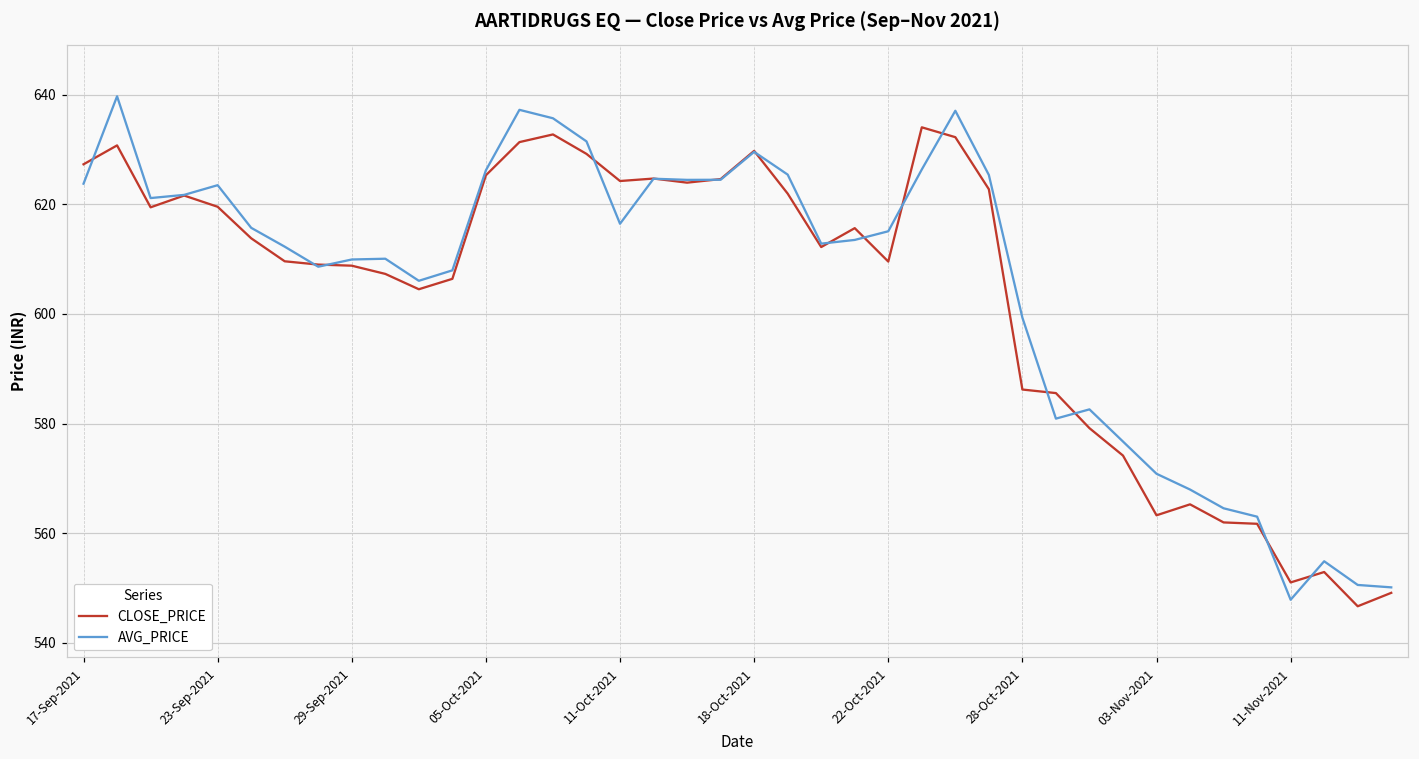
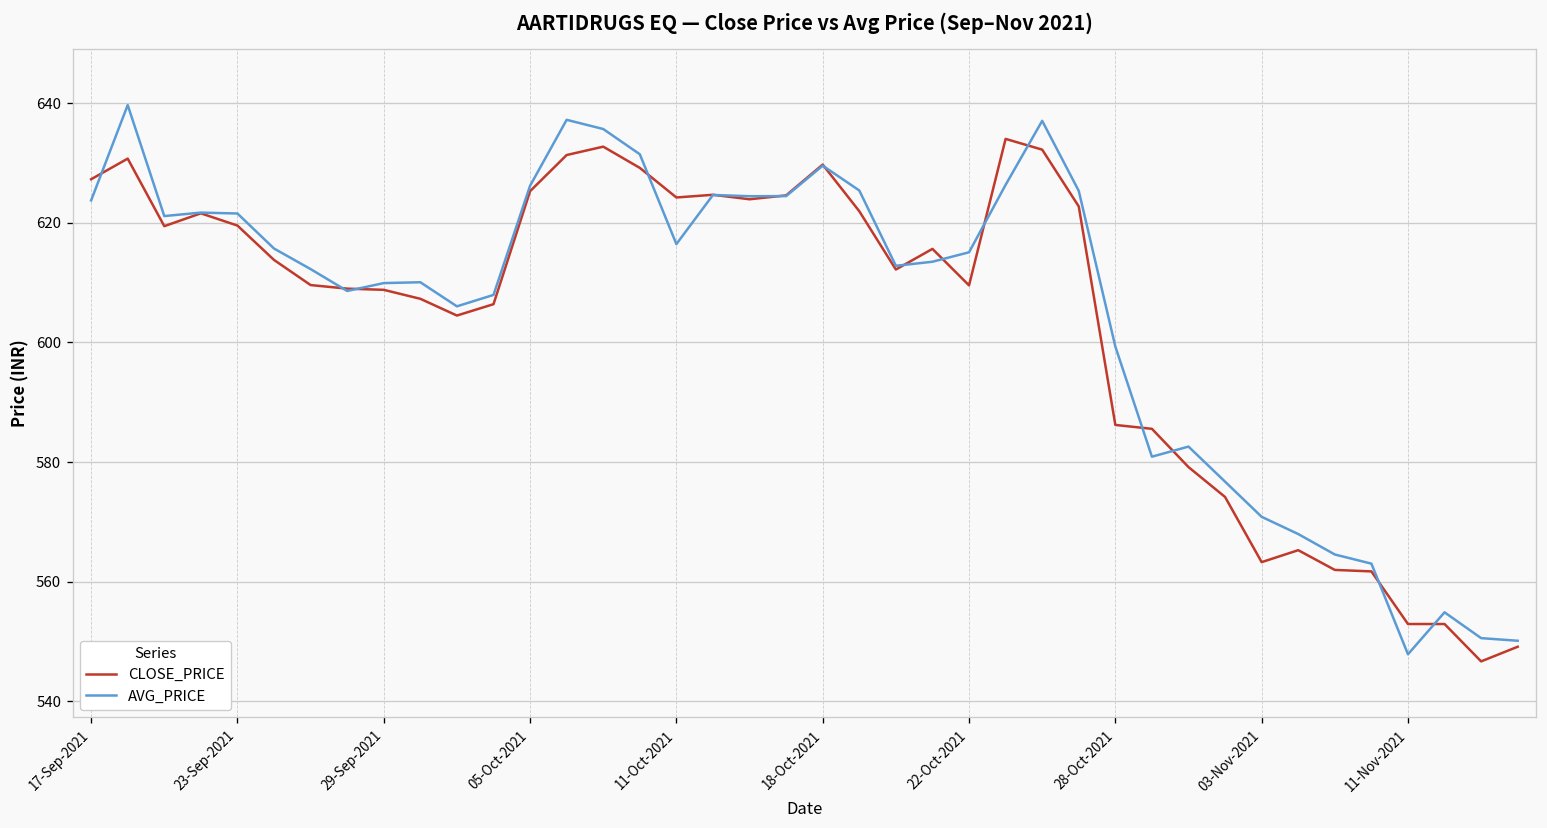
AVG_PRICE, 23-Sep-2021: 623 -> 622
CLOSE_PRICE, 11-Nov-2021: 551 -> 553
